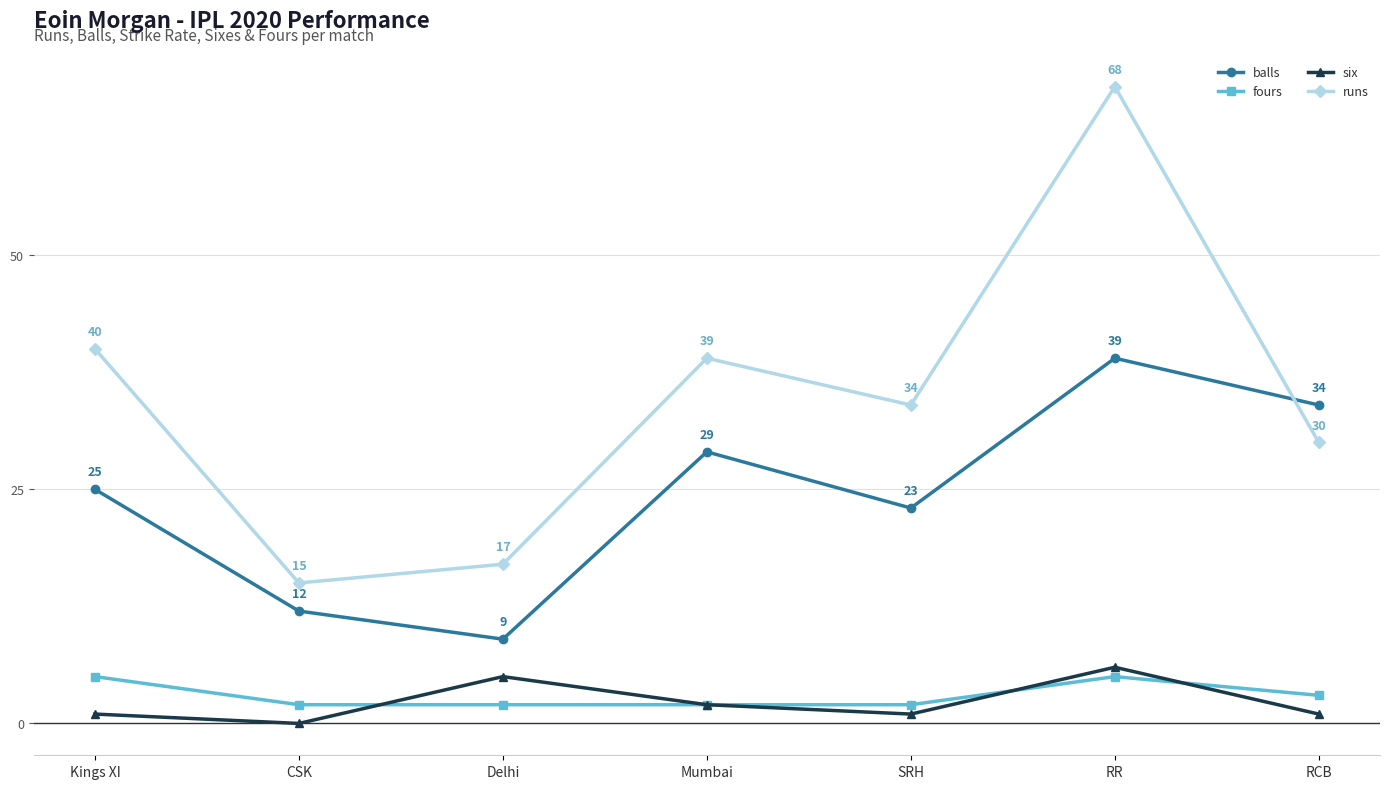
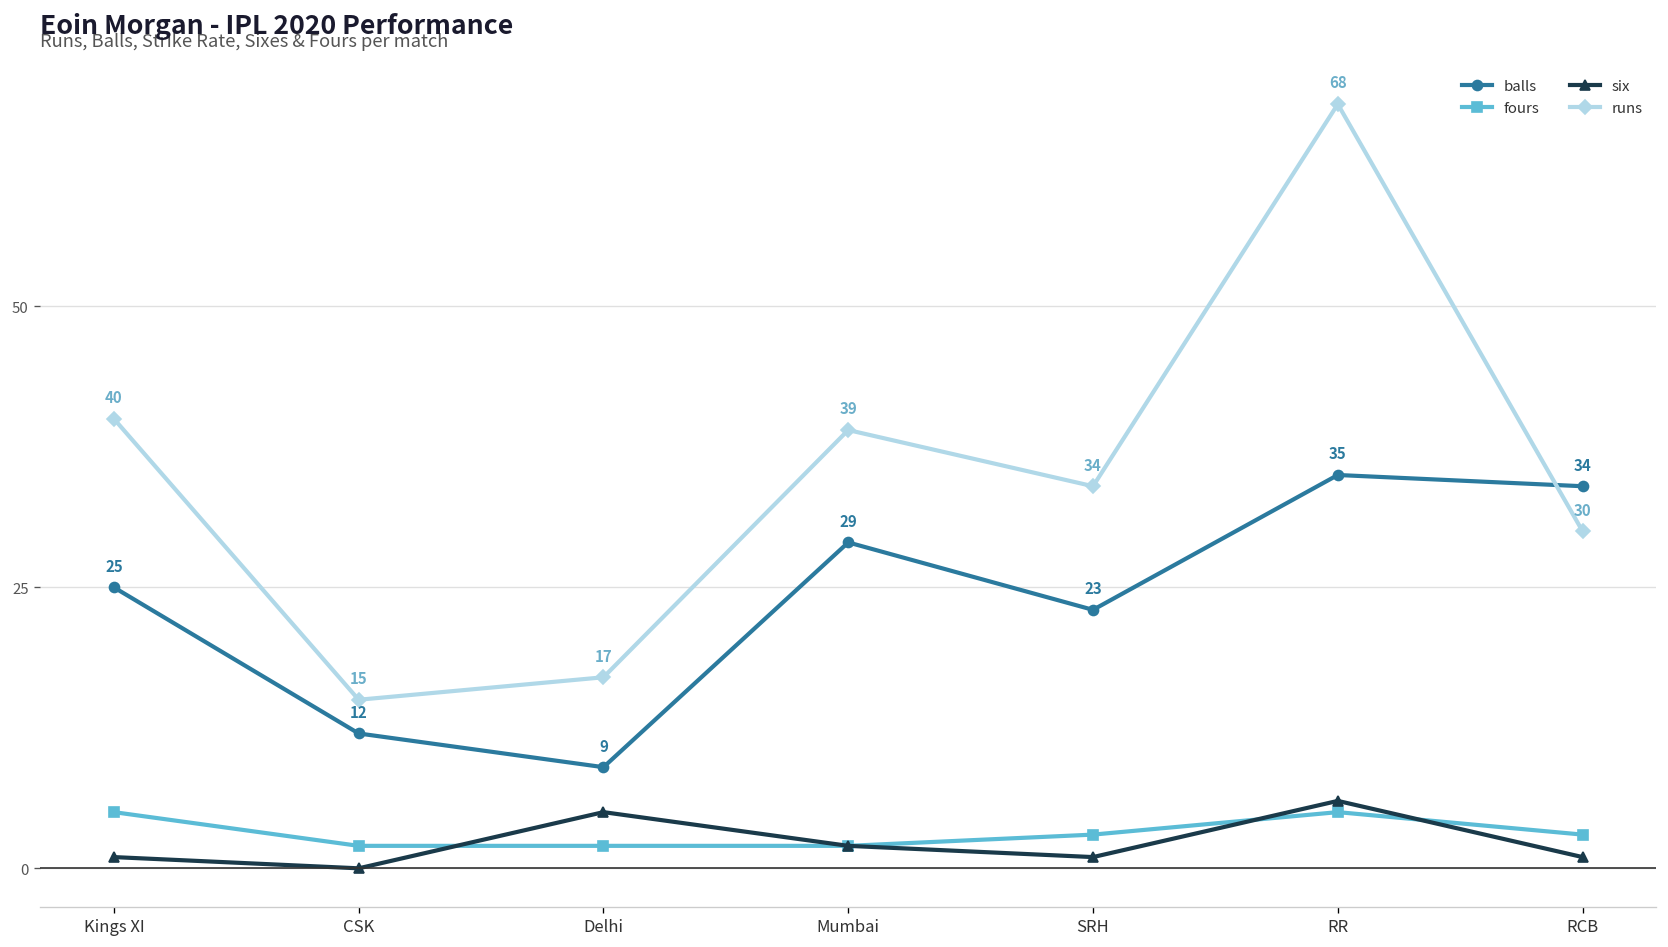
fours, SRH: 2 -> 3
balls, RR: 39 -> 35
